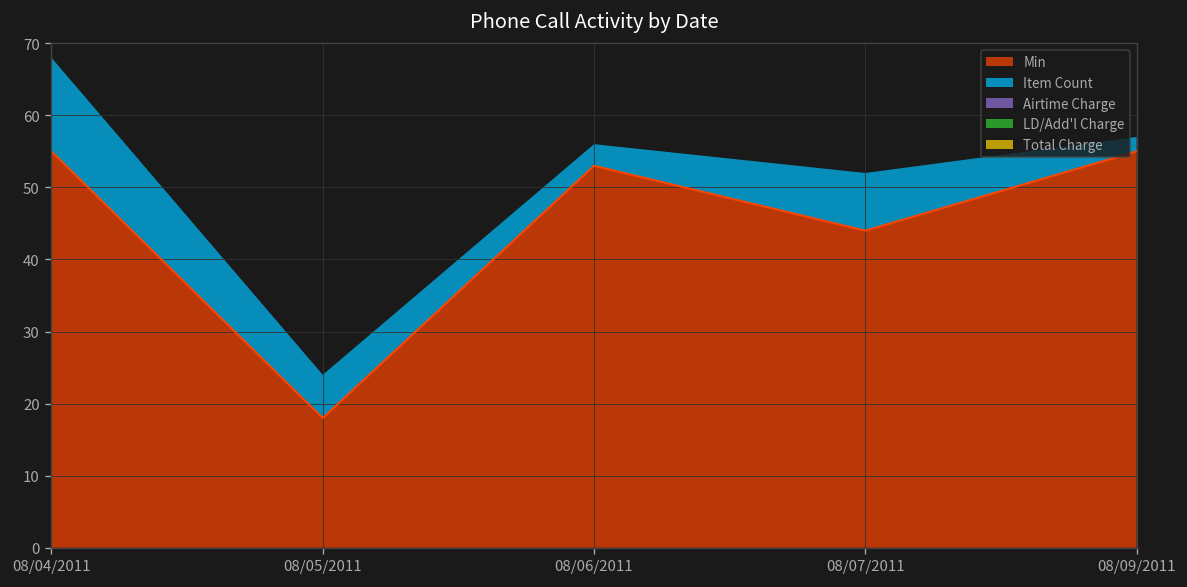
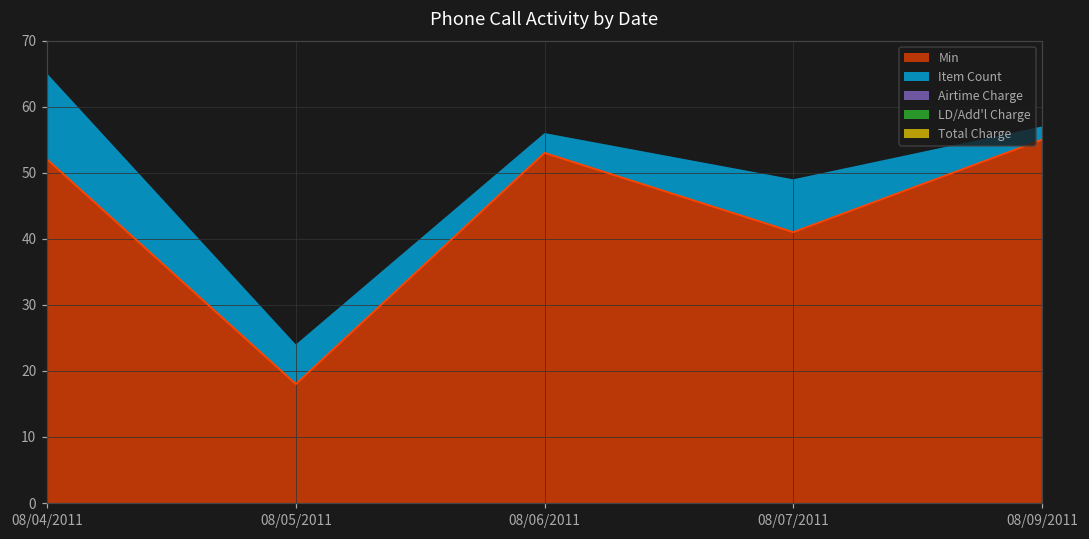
Min, 08/04/2011: 55 -> 52
Min, 08/07/2011: 44 -> 41
